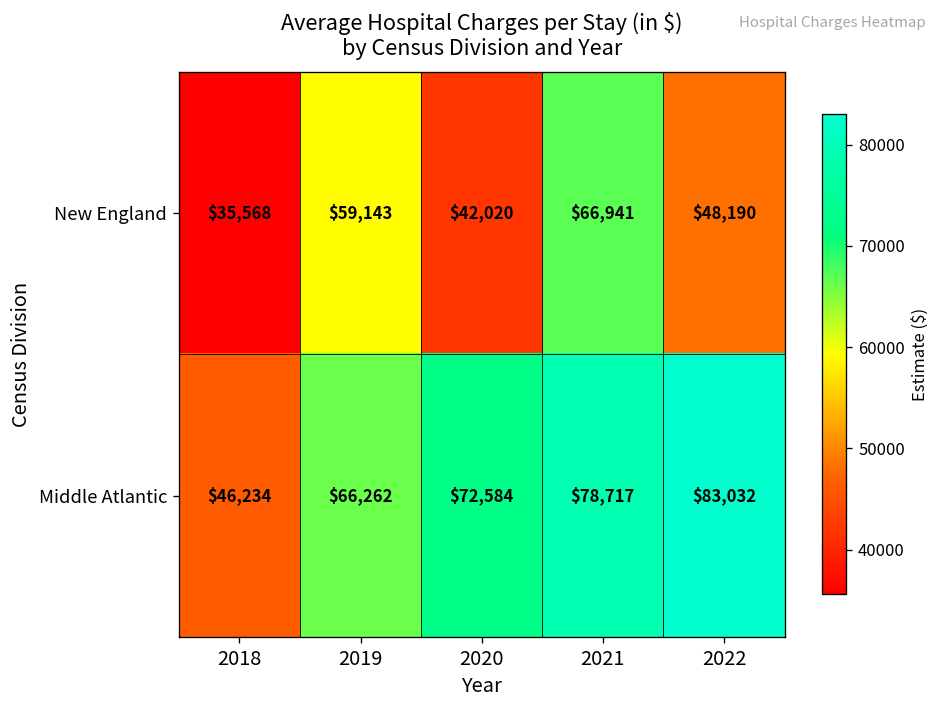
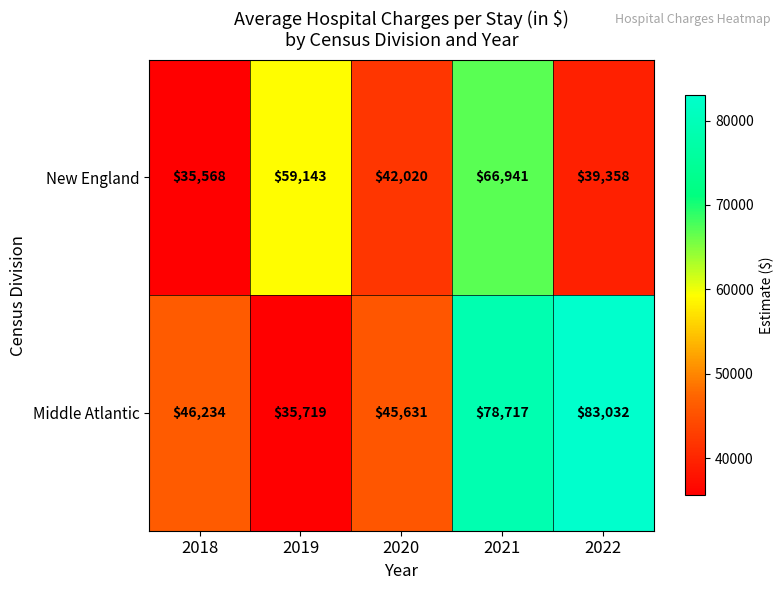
New England, 2022: $48,190 -> $39,358
Middle Atlantic, 2019: $66,262 -> $35,719
Middle Atlantic, 2020: $72,584 -> $45,631
